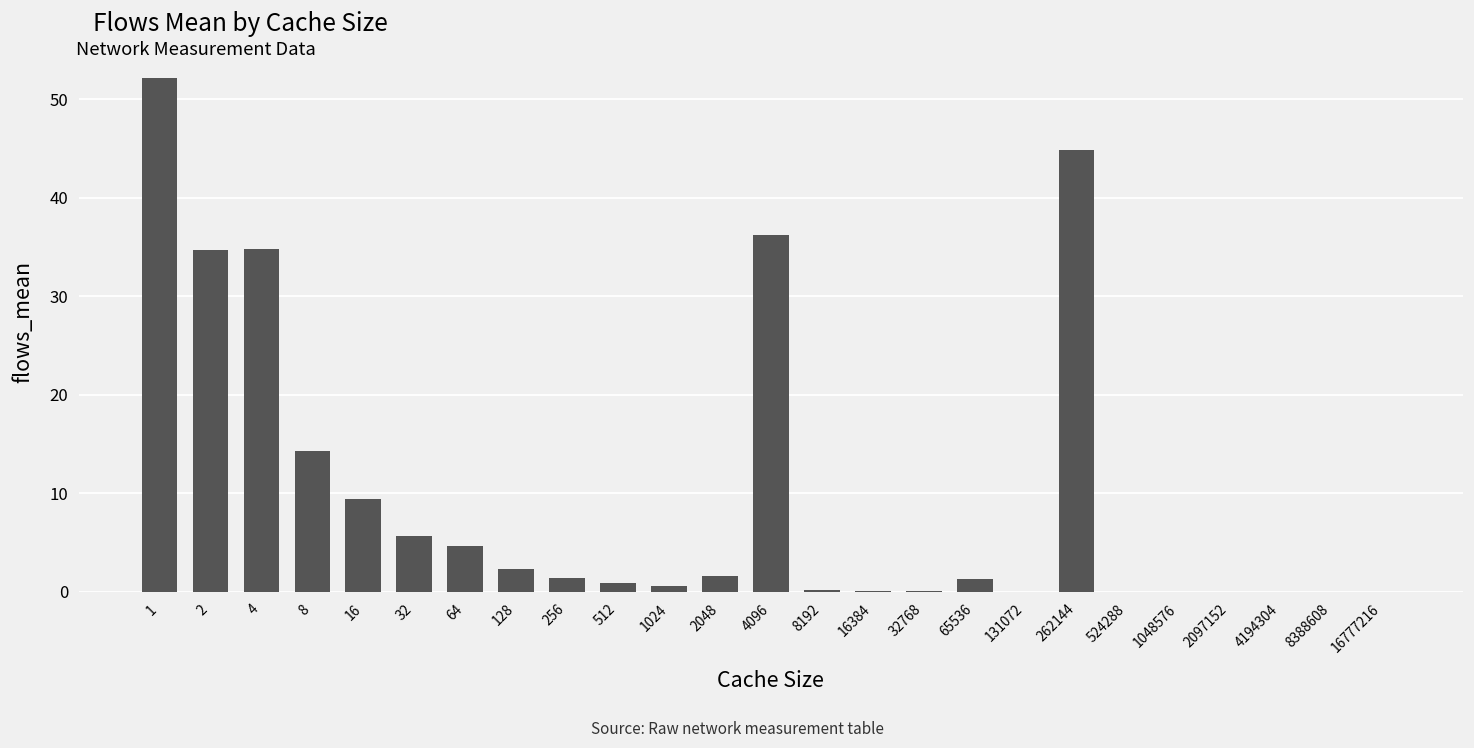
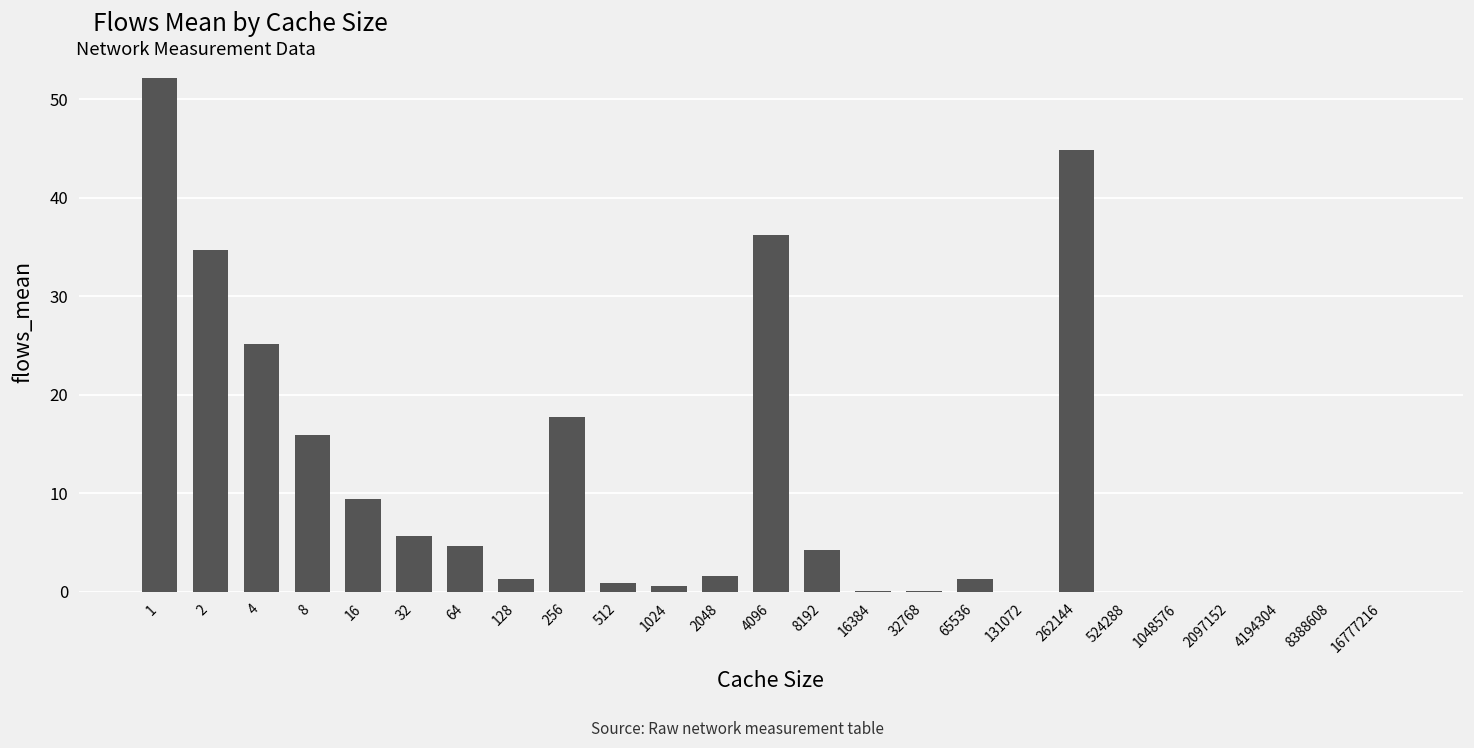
4: 35 -> 25
8: 14 -> 16
128: 2 -> 1
256: 1 -> 18
8192: 0 -> 4
